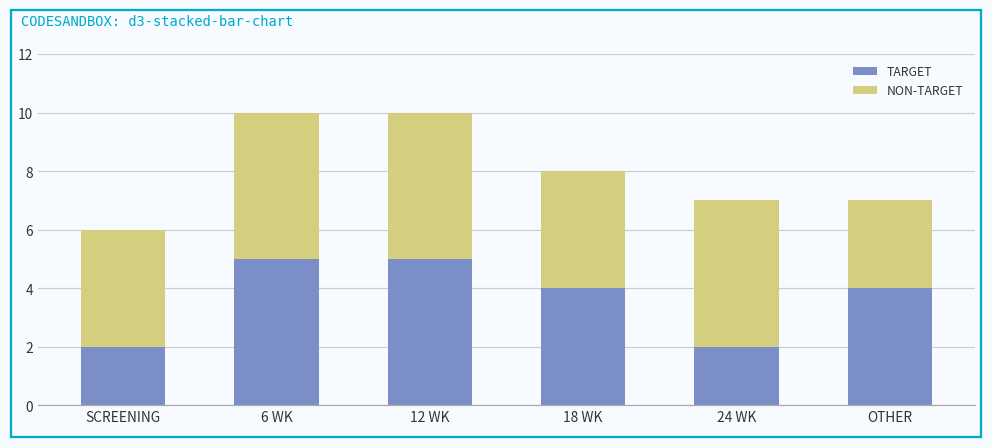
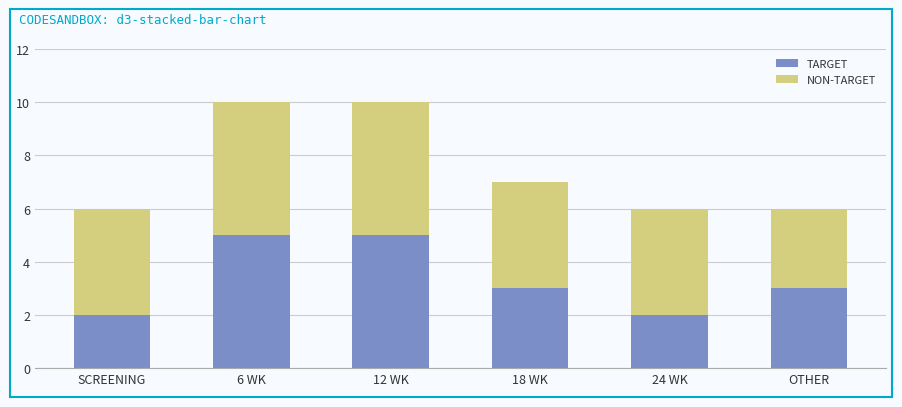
TARGET, 18 WK: 4 -> 3
NON-TARGET, 24 WK: 5 -> 4
TARGET, OTHER: 4 -> 3
